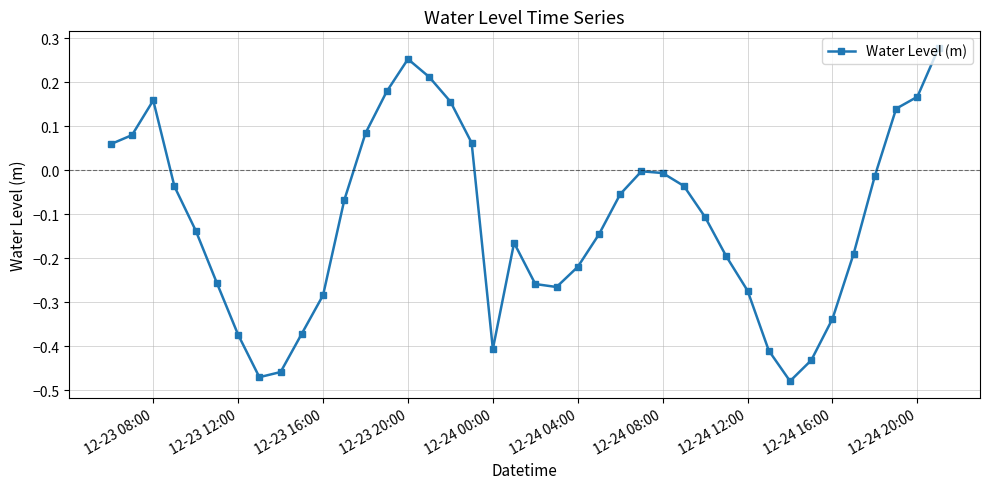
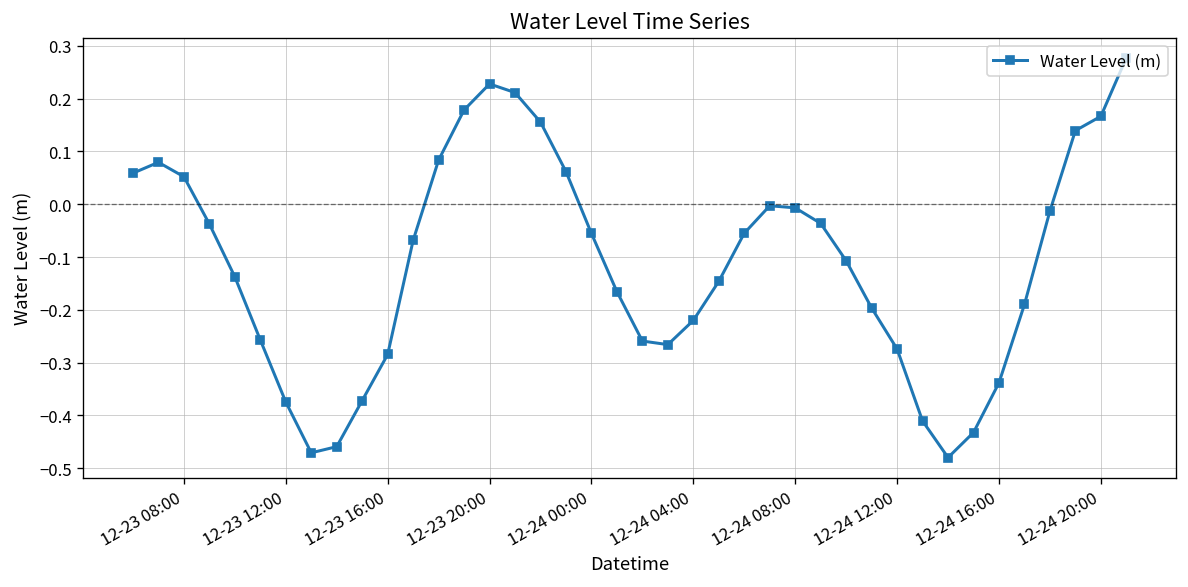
12-23 08:00: 0.16 -> 0.05
12-23 20:00: 0.25 -> 0.23
12-24 00:00: -0.41 -> -0.06
